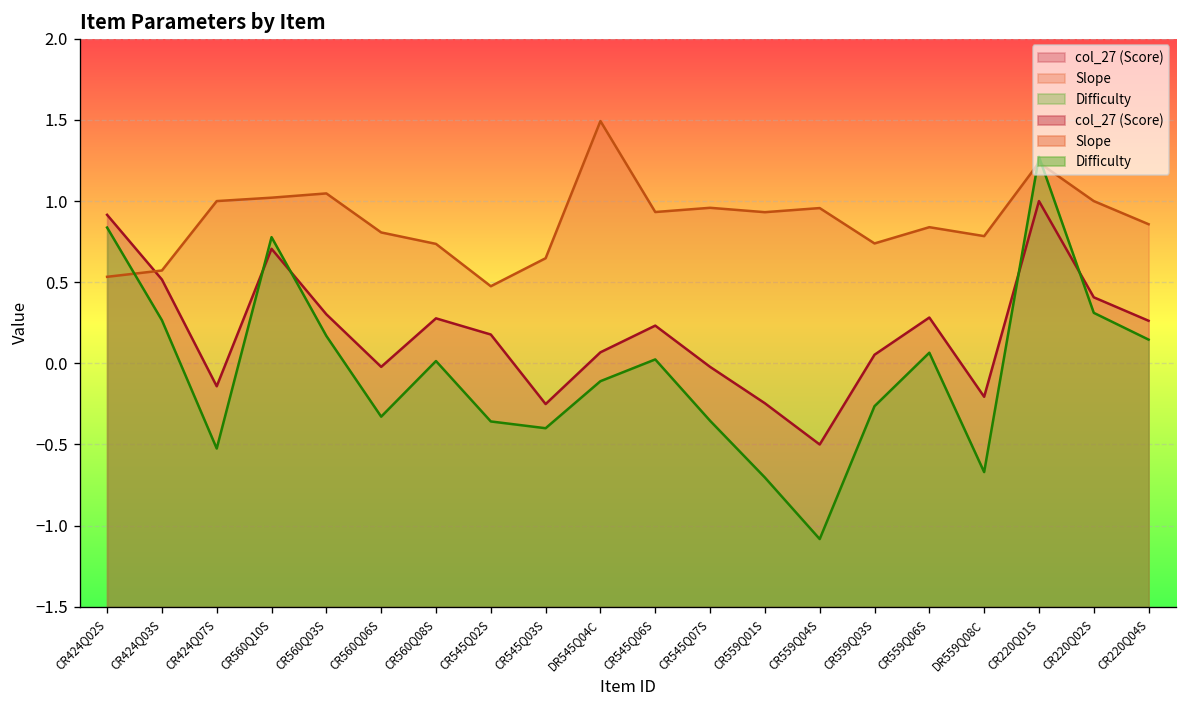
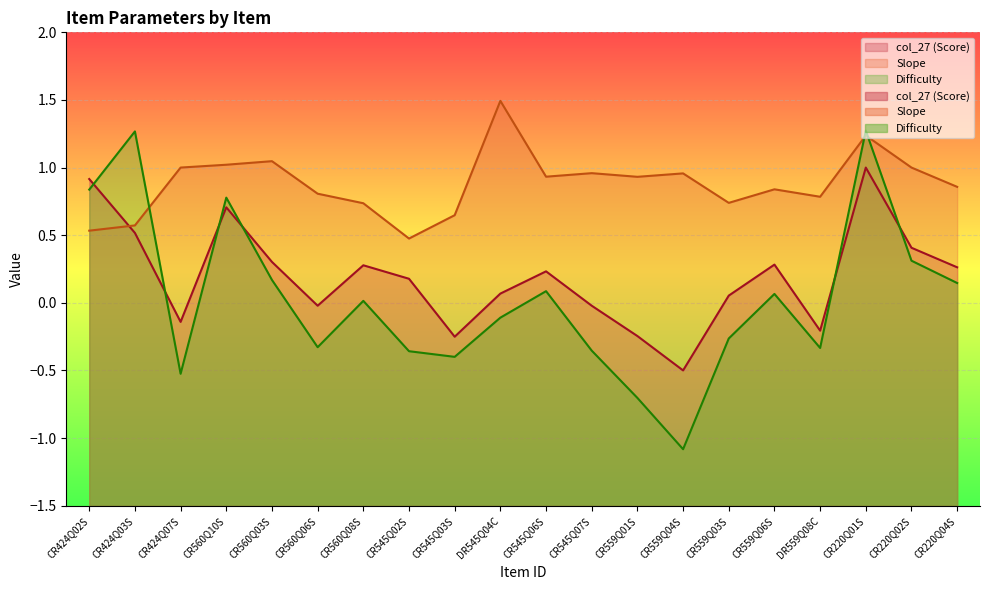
Difficulty, CR424Q03S: 0.27 -> 1.27
Difficulty, CR545Q06S: 0.02 -> 0.09
Difficulty, DR559Q08C: -0.67 -> -0.33
